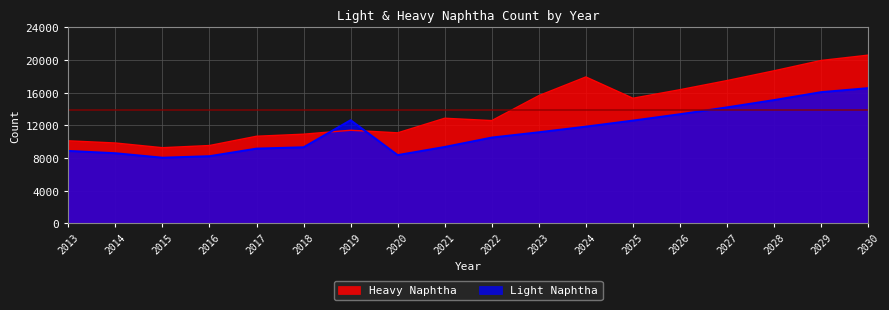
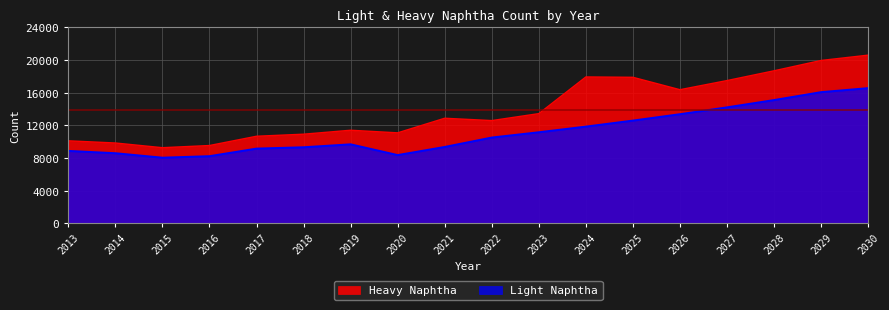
Light Naphtha, 2019: 13000 -> 10000
Heavy Naphtha, 2023: 16000 -> 13000
Heavy Naphtha, 2025: 15000 -> 18000
